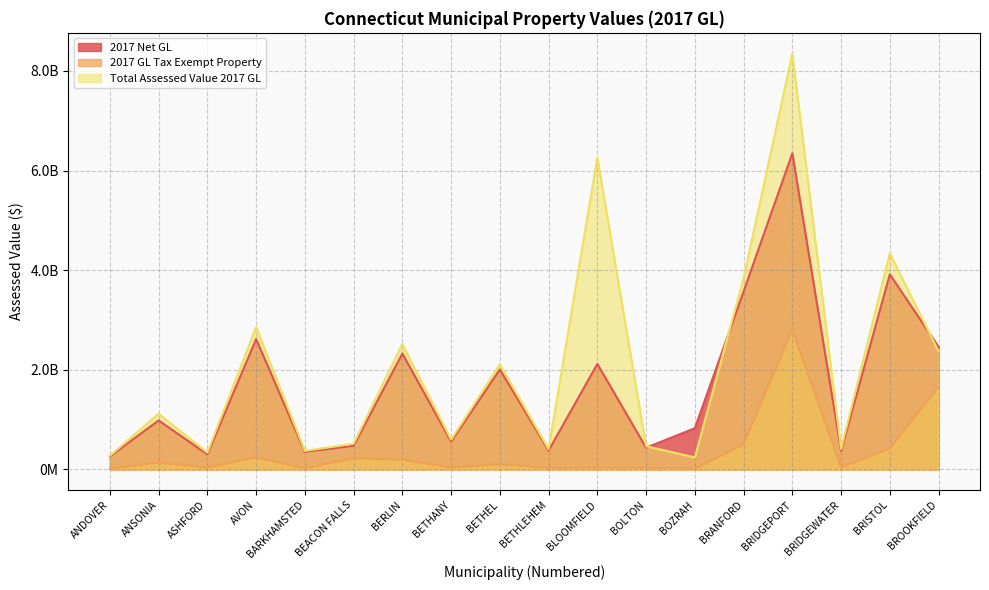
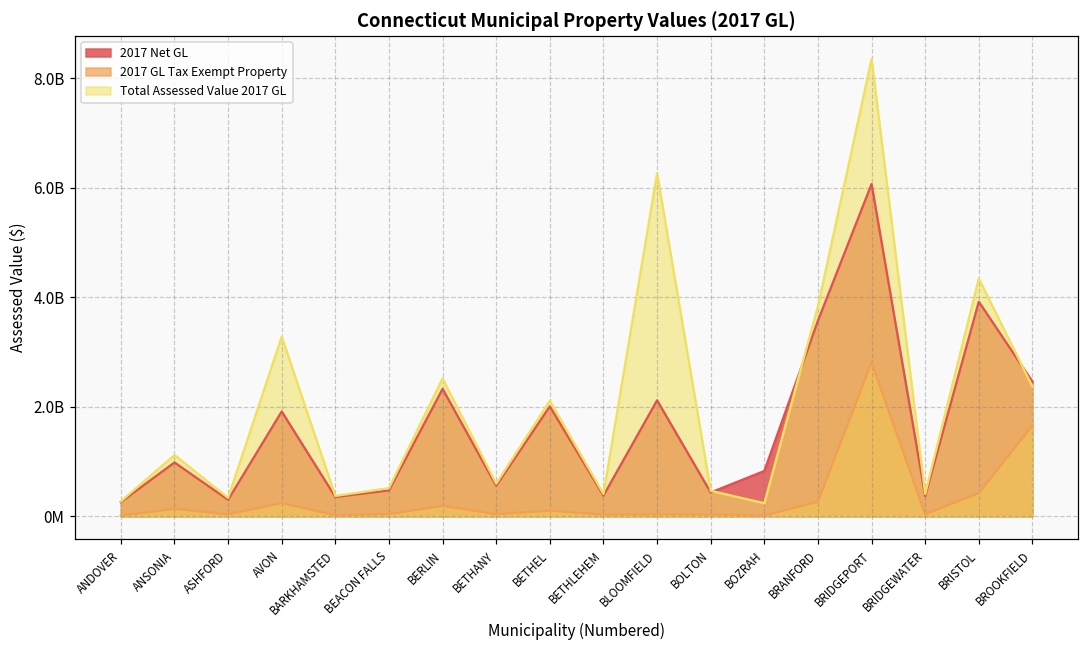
2017 Net GL, AVON: 2600000000 -> 1900000000
Total Assessed Value 2017 GL, AVON: 2900000000 -> 3300000000
2017 GL Tax Exempt Property, BEACON FALLS: 200000000 -> 0
2017 GL Tax Exempt Property, BRANFORD: 500000000 -> 300000000
2017 Net GL, BRIDGEPORT: 6300000000 -> 6100000000
